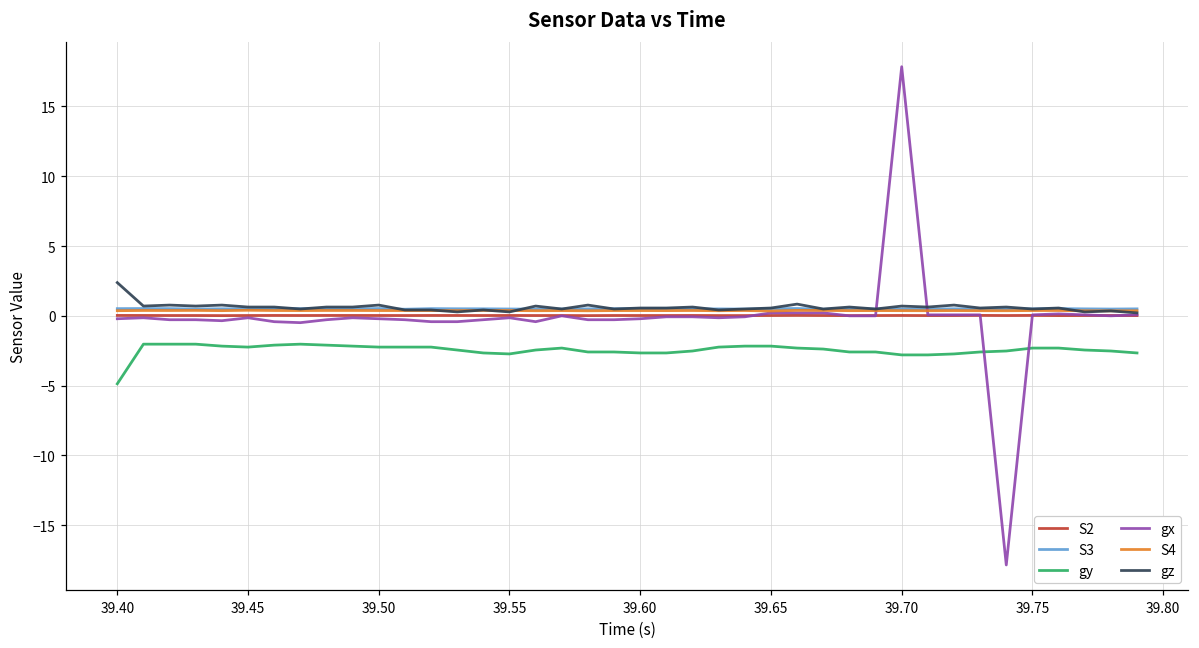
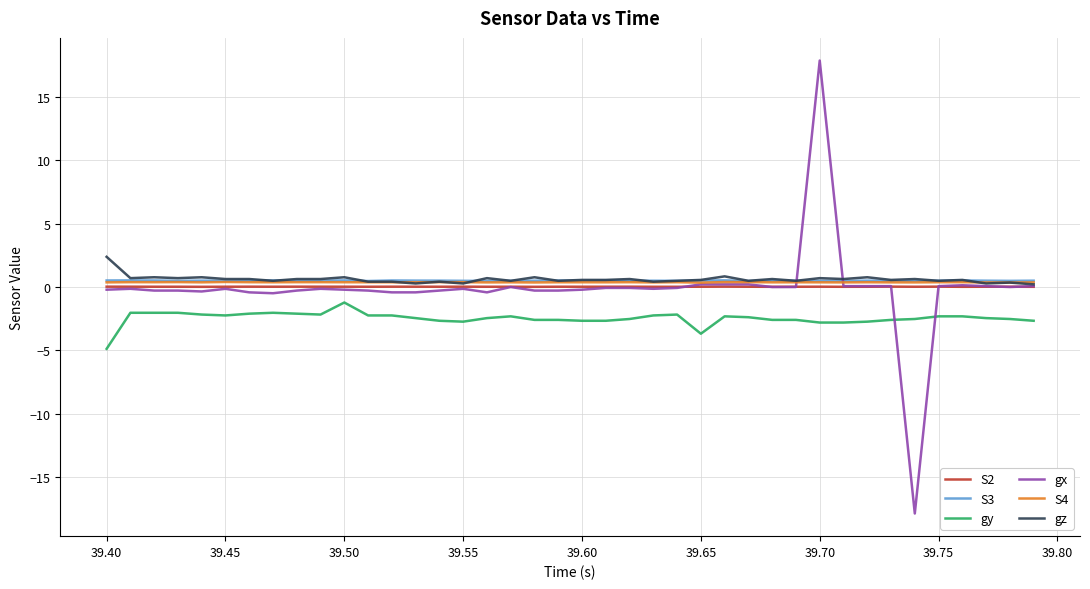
gy, 39.50: -2.2 -> -1.2
gy, 39.65: -2.2 -> -3.7
